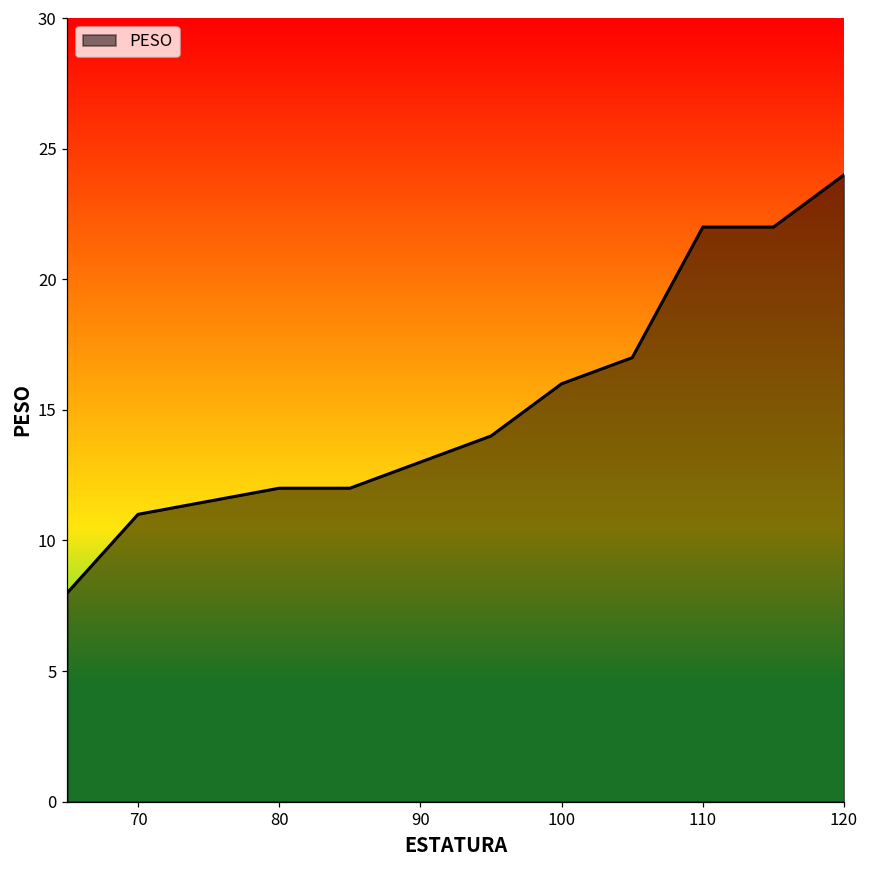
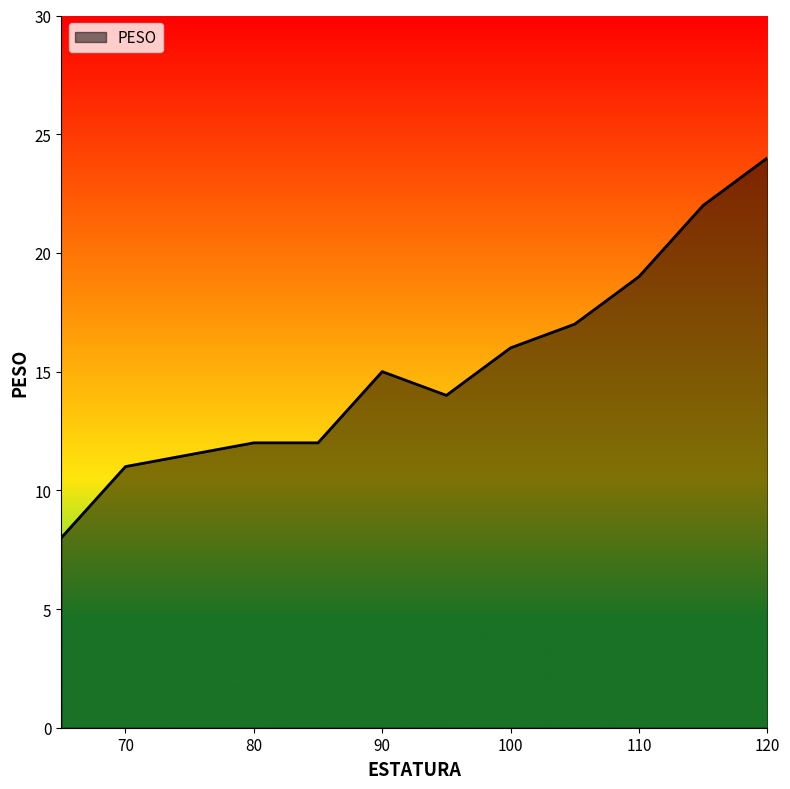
90: 13 -> 15
110: 22 -> 19
